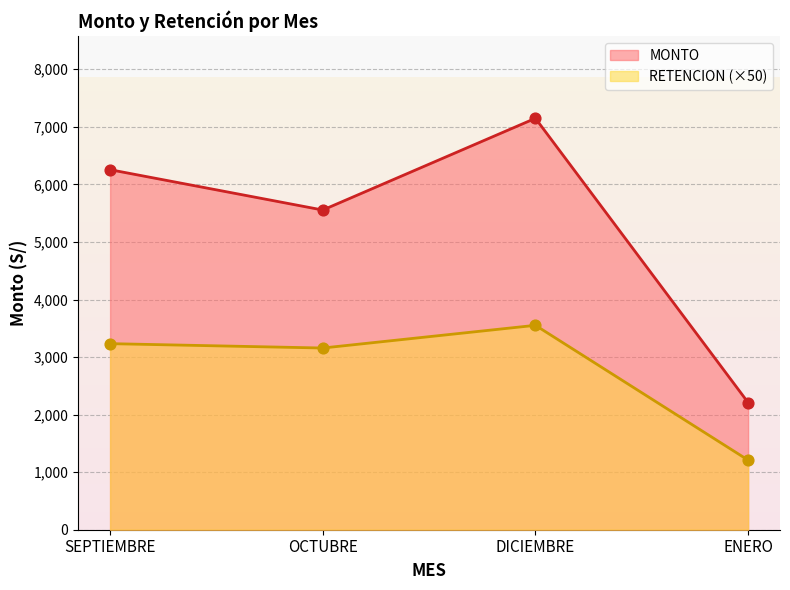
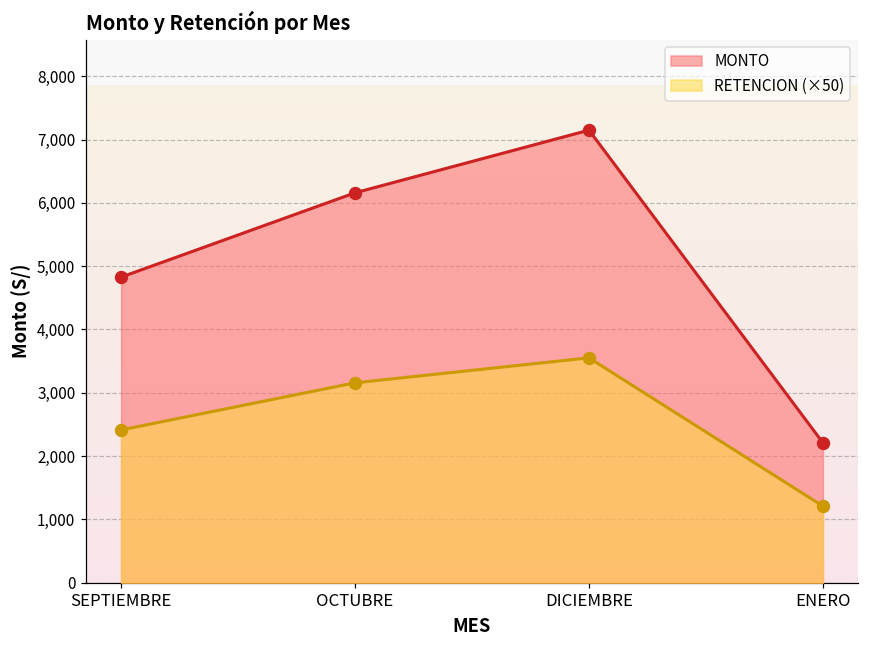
MONTO, SEPTIEMBRE: 6,300 -> 4,800
RETENCION (×50), SEPTIEMBRE: 3,200 -> 2,400
MONTO, OCTUBRE: 5,600 -> 6,200
